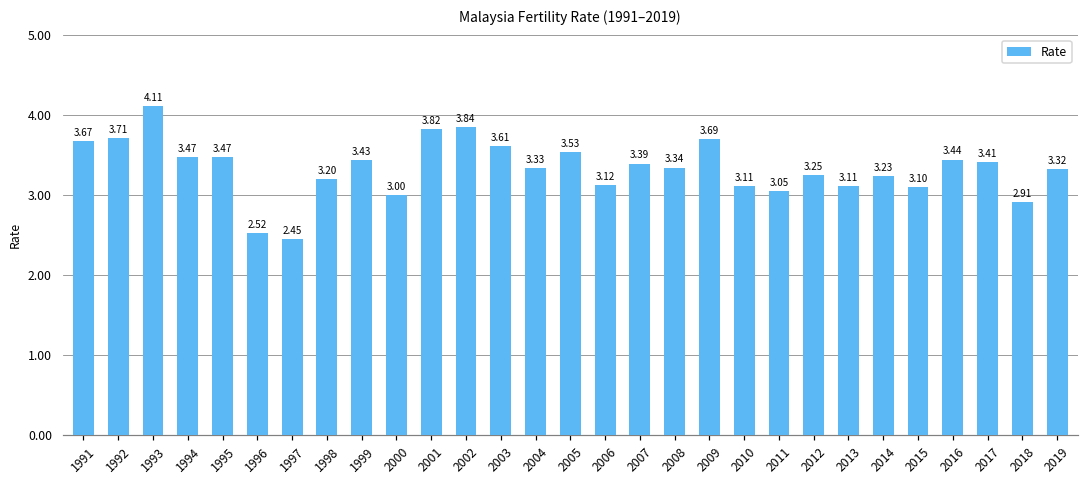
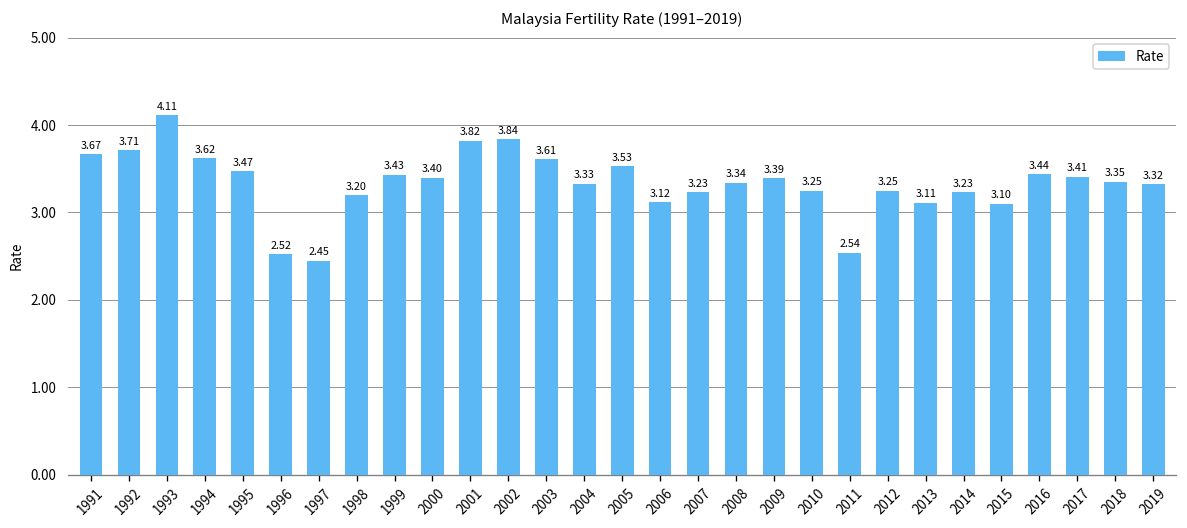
1994: 3.47 -> 3.62
2000: 3.00 -> 3.40
2007: 3.39 -> 3.23
2009: 3.69 -> 3.39
2010: 3.11 -> 3.25
2011: 3.05 -> 2.54
2018: 2.91 -> 3.35
